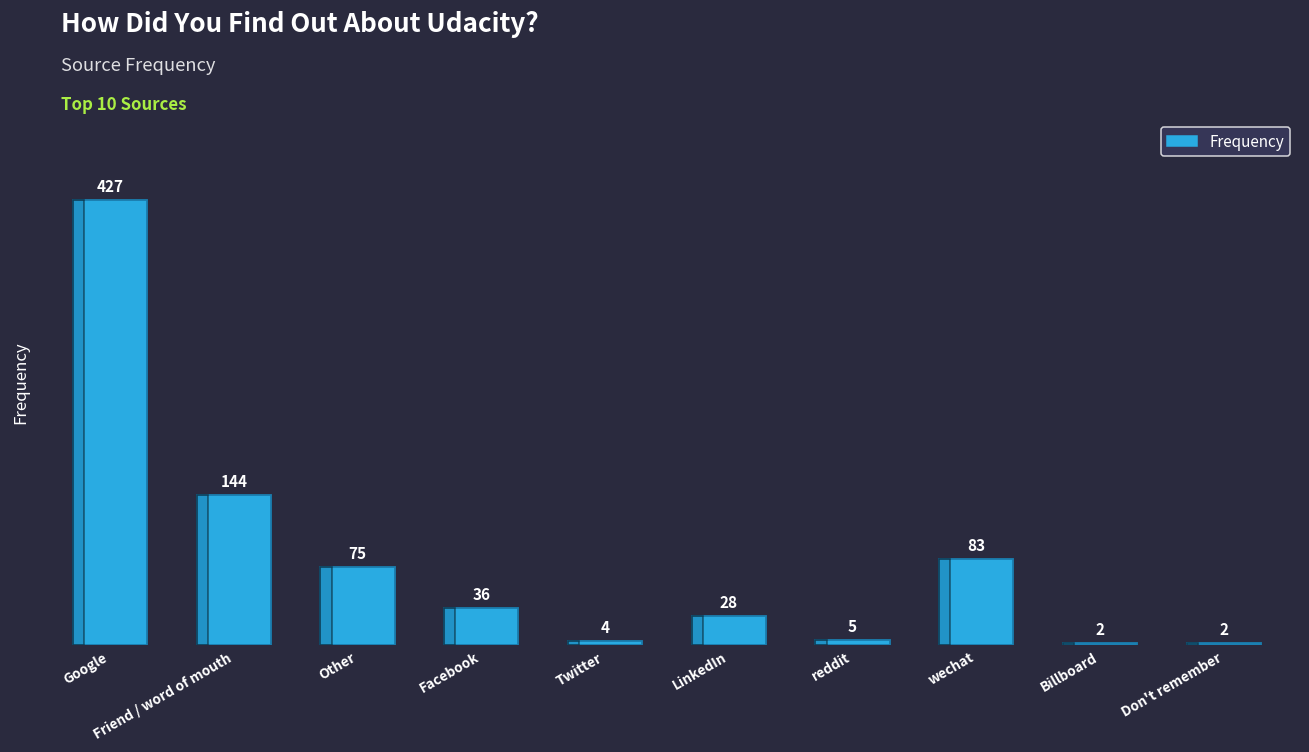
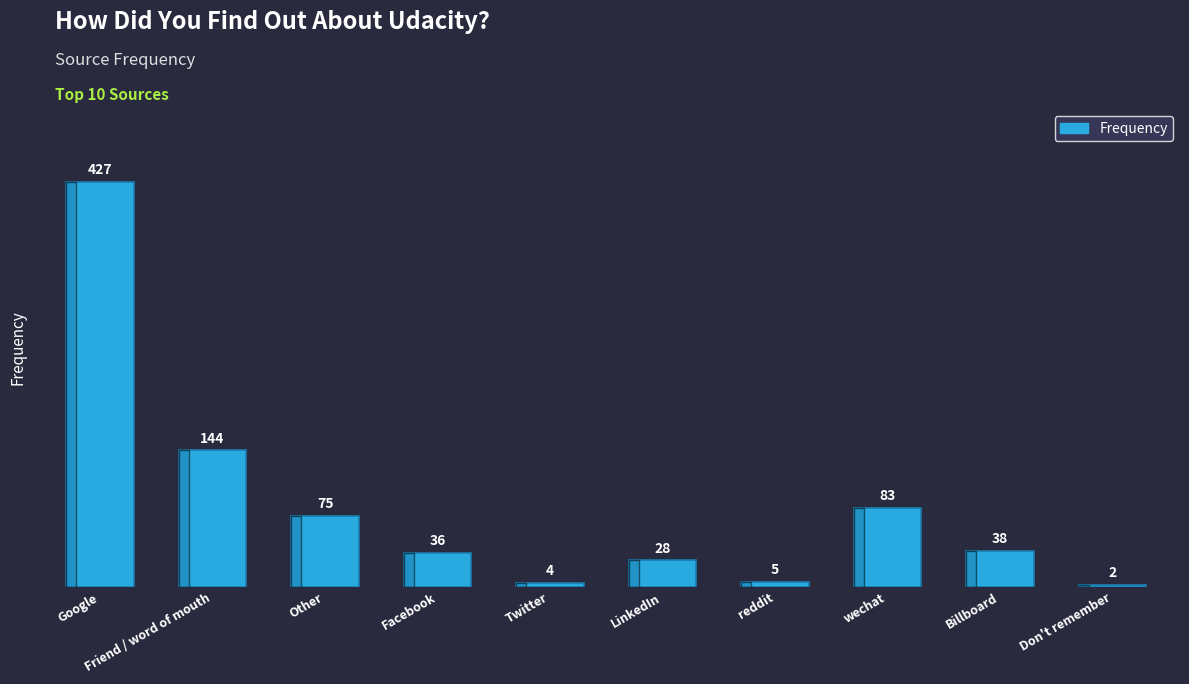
Billboard: 2 -> 38
